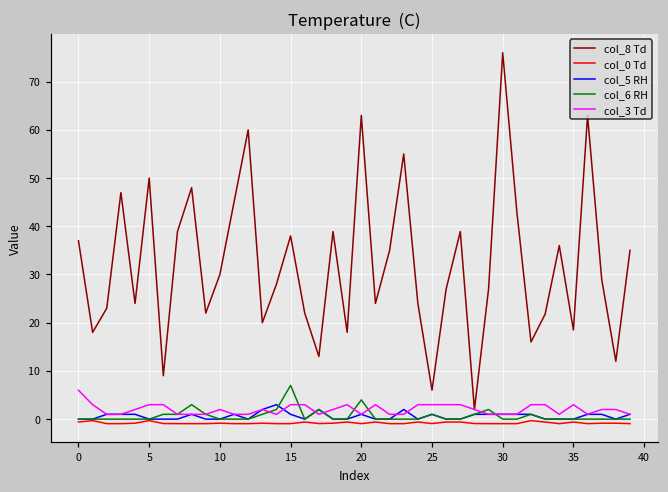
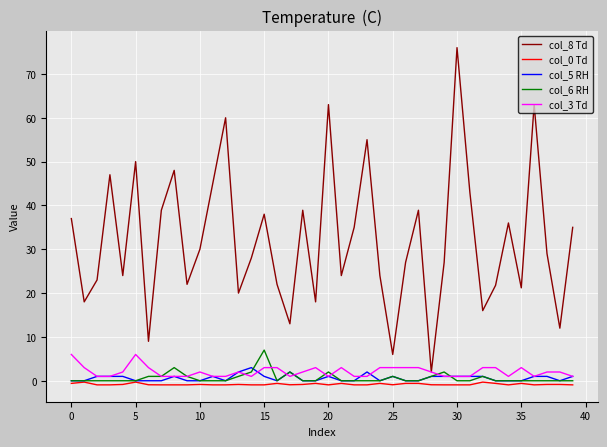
col_3 Td, 5: 3 -> 6
col_6 RH, 20: 4 -> 2
col_8 Td, 35: 19 -> 21
